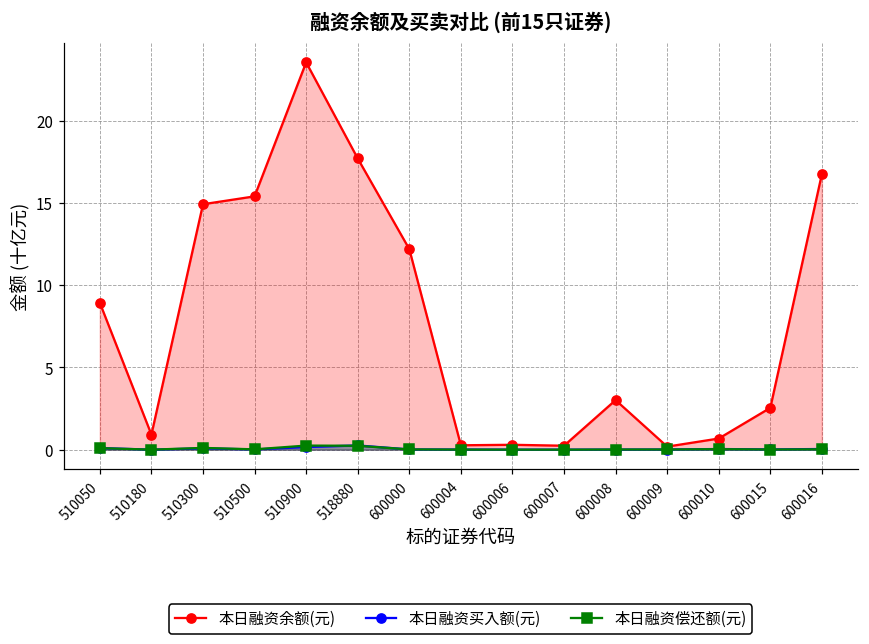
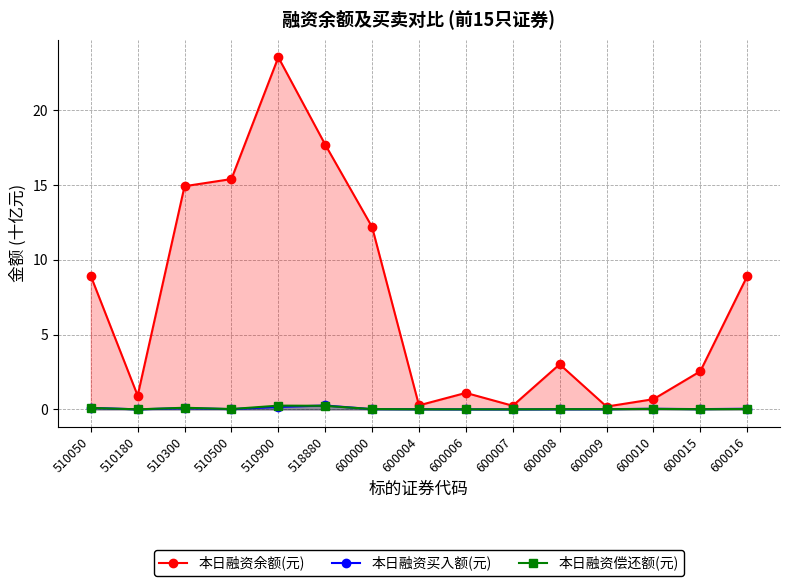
本日融资余额(元), 600006: 0.3 -> 1.1
本日融资余额(元), 600016: 16.8 -> 8.9
